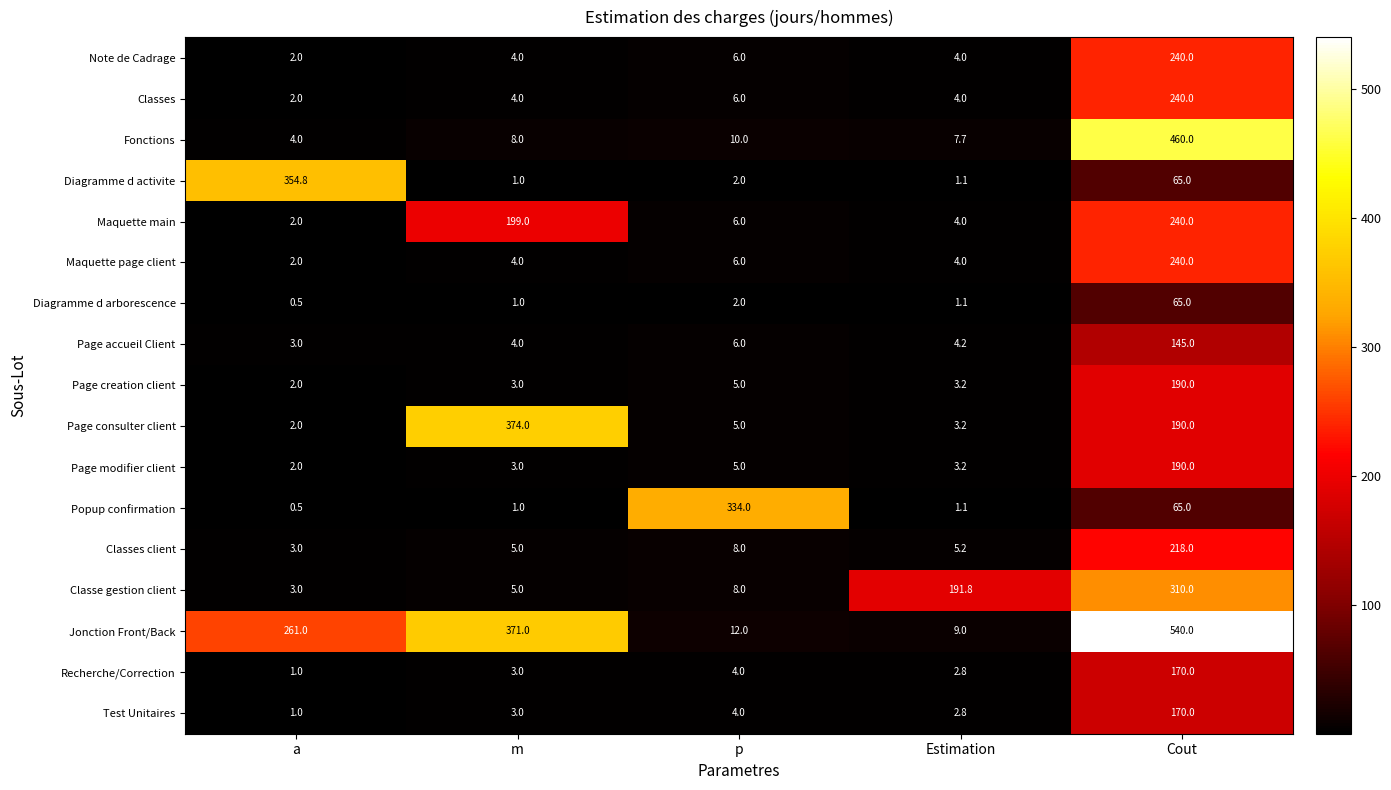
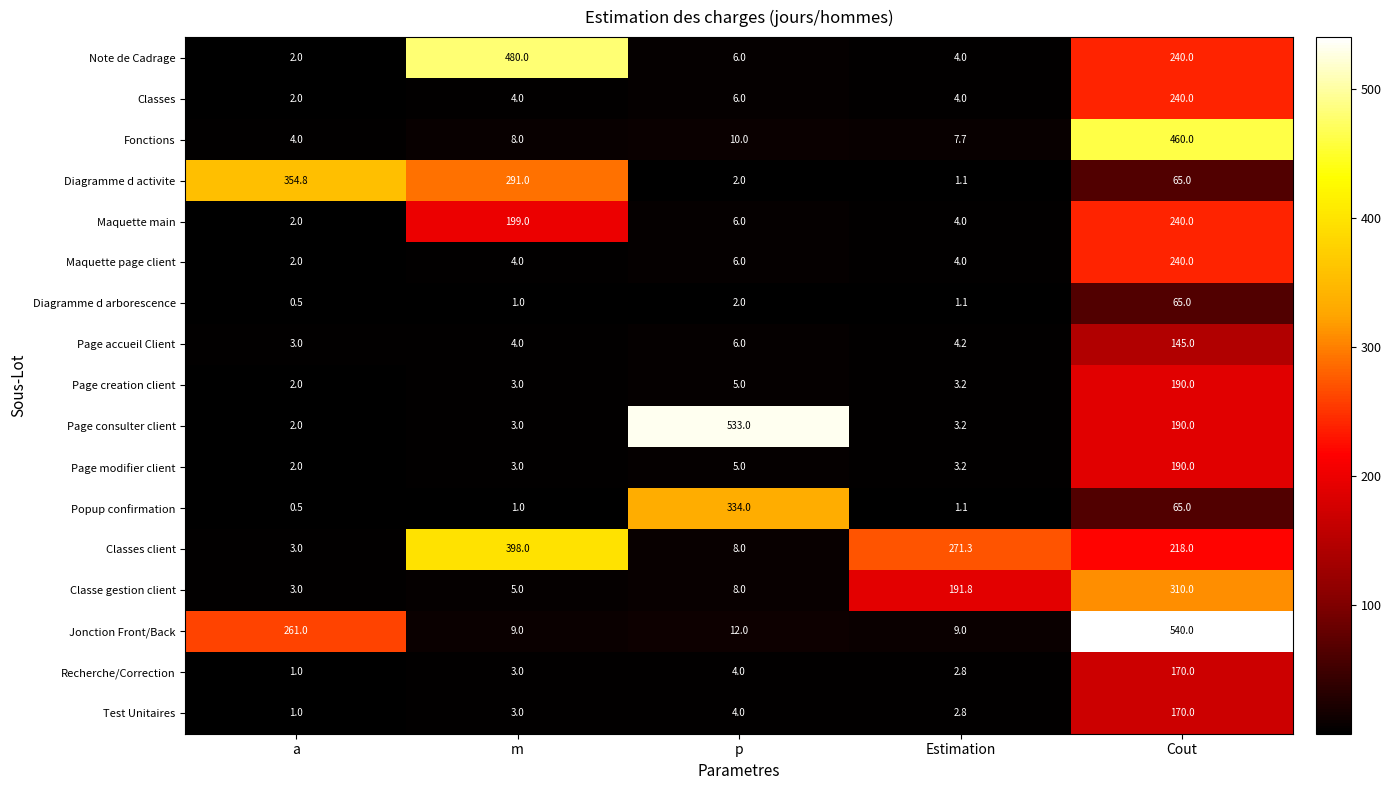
Note de Cadrage, m: 4.0 -> 480.0
Diagramme d activite, m: 1.0 -> 291.0
Page consulter client, m: 374.0 -> 3.0
Page consulter client, p: 5.0 -> 533.0
Classes client, m: 5.0 -> 398.0
Classes client, Estimation: 5.2 -> 271.3
Jonction Front/Back, m: 371.0 -> 9.0
